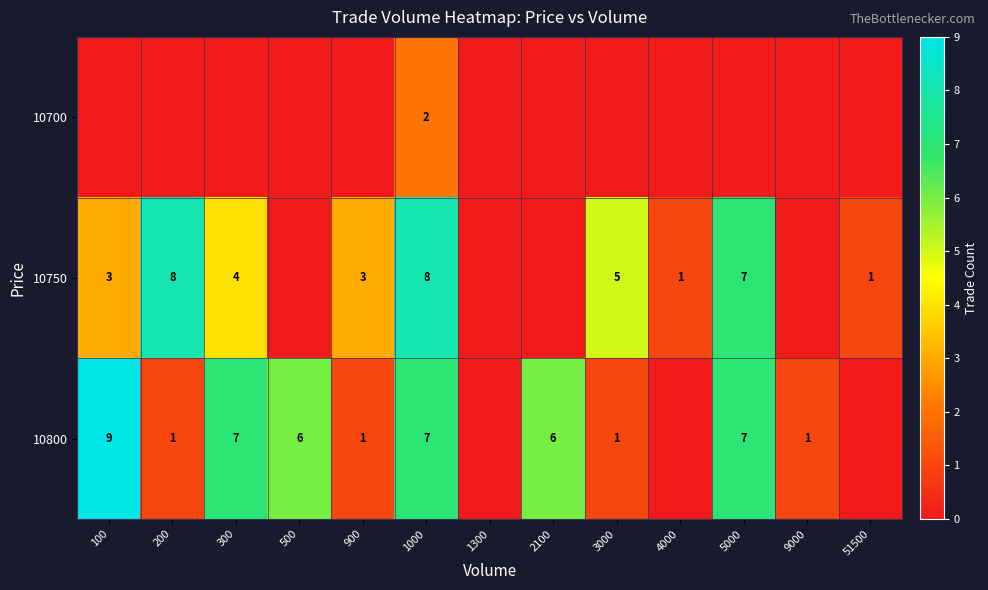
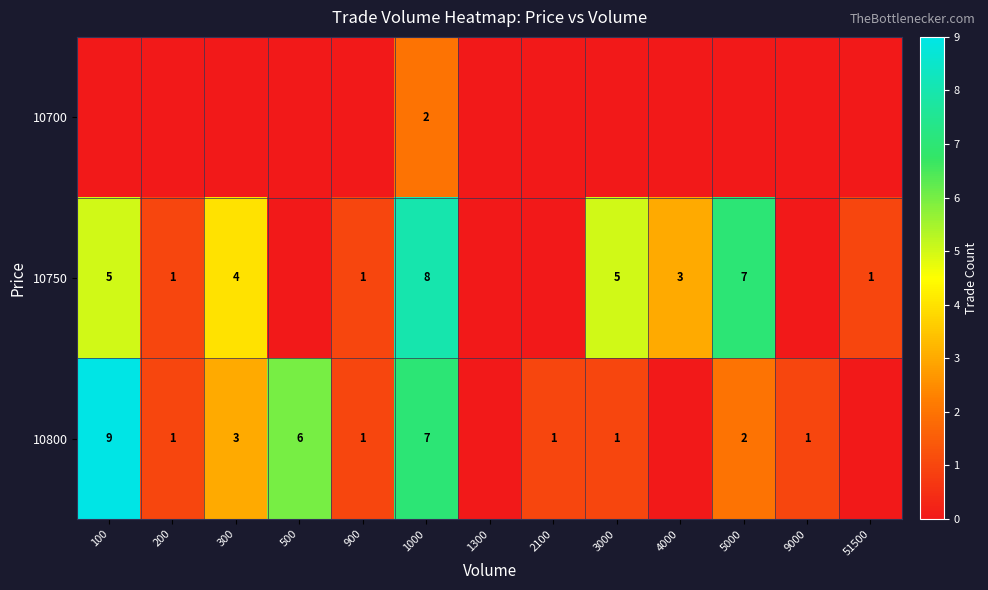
10750, 100: 3 -> 5
10750, 200: 8 -> 1
10750, 900: 3 -> 1
10750, 4000: 1 -> 3
10800, 300: 7 -> 3
10800, 2100: 6 -> 1
10800, 5000: 7 -> 2
